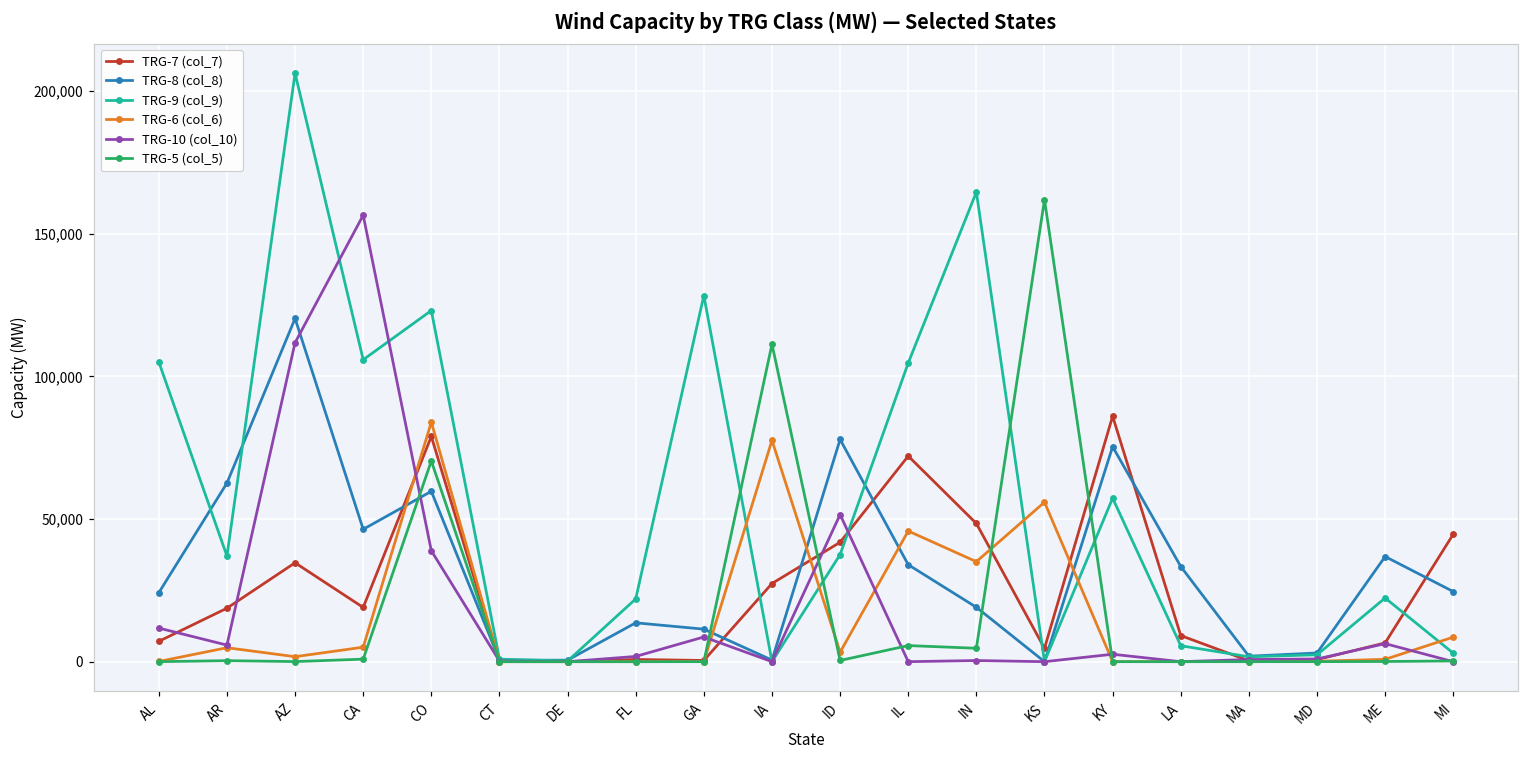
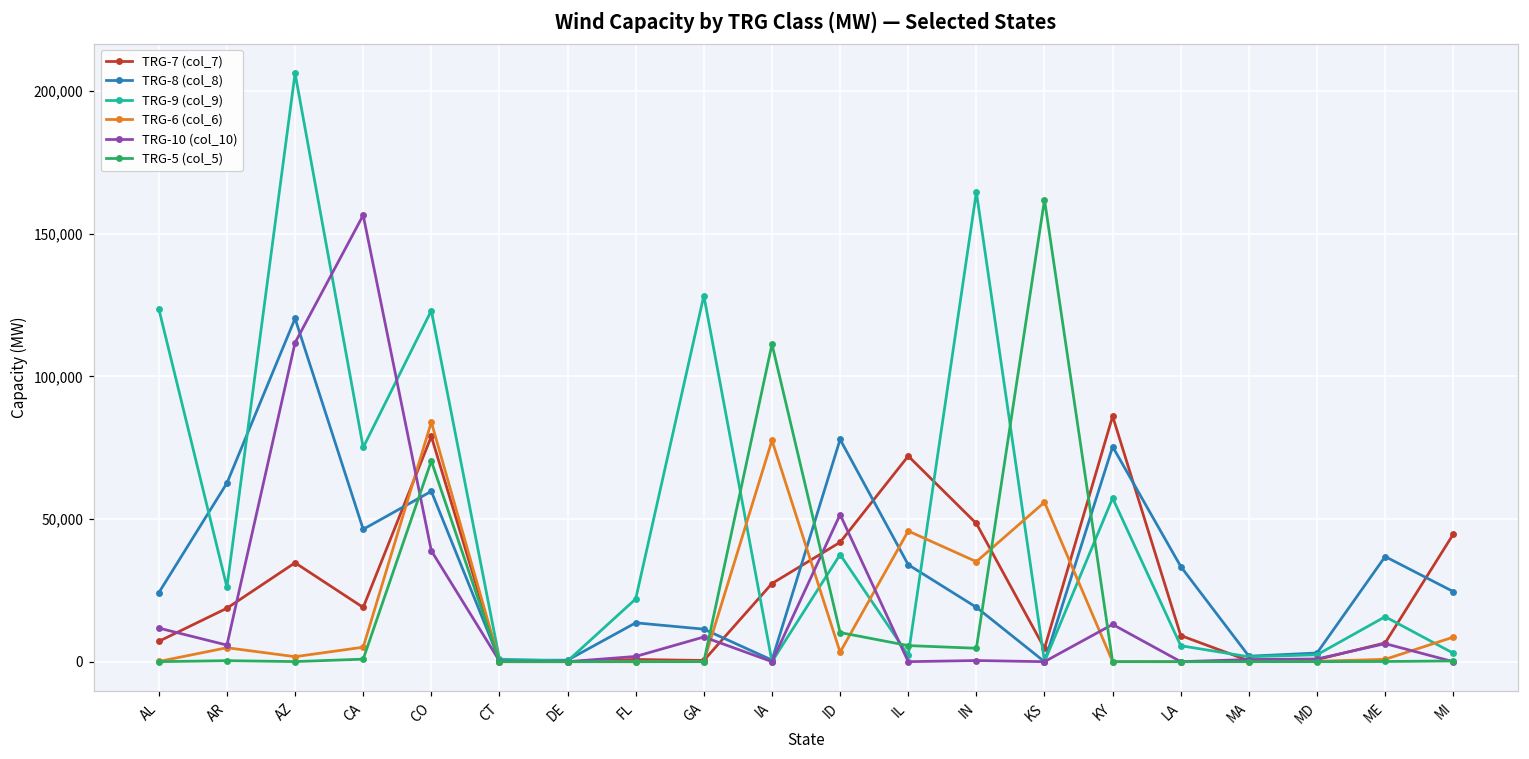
TRG-9 (col_9), AL: 105,000 -> 124,000
TRG-9 (col_9), AR: 37,000 -> 26,000
TRG-9 (col_9), CA: 106,000 -> 75,000
TRG-5 (col_5), ID: 0 -> 10,000
TRG-9 (col_9), IL: 105,000 -> 2,000
TRG-10 (col_10), KY: 3,000 -> 13,000
TRG-9 (col_9), ME: 22,000 -> 16,000
